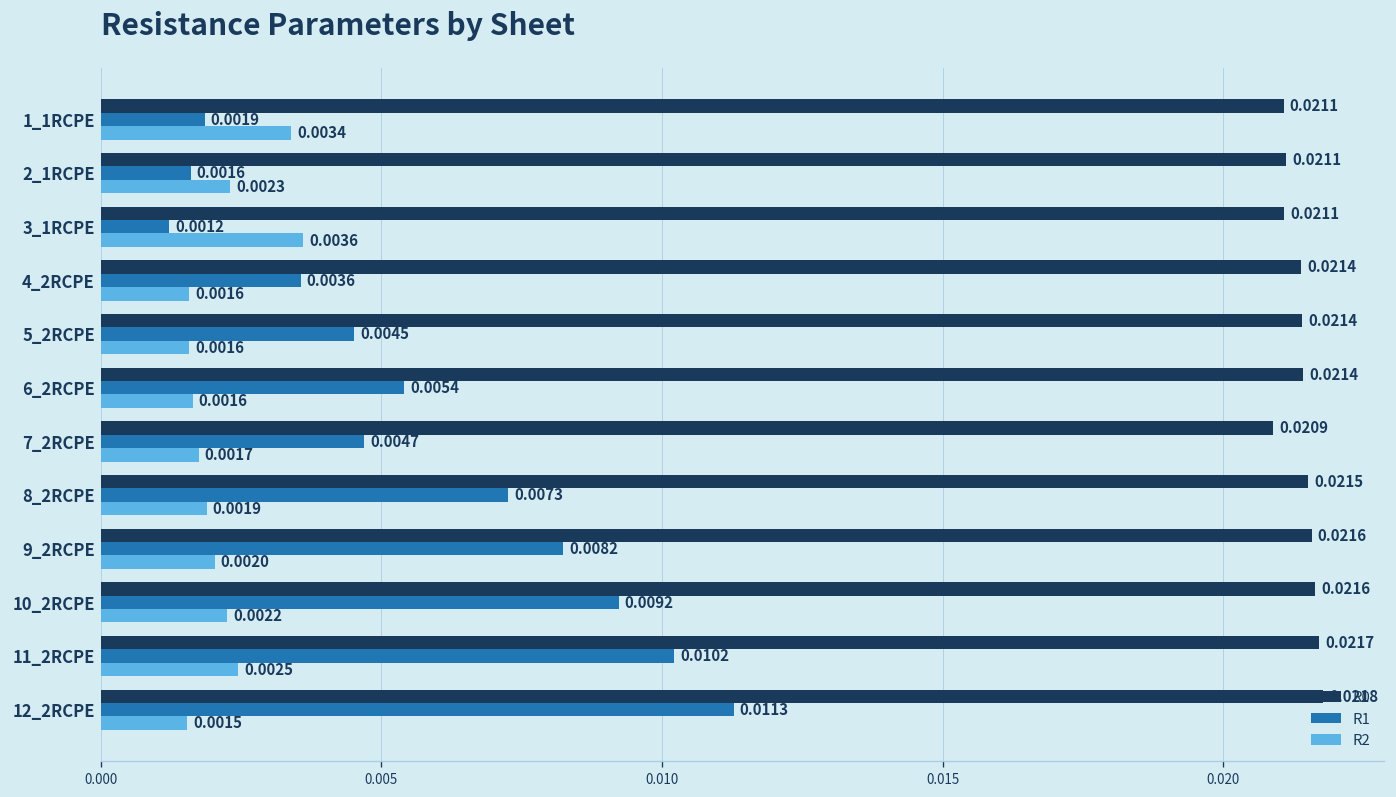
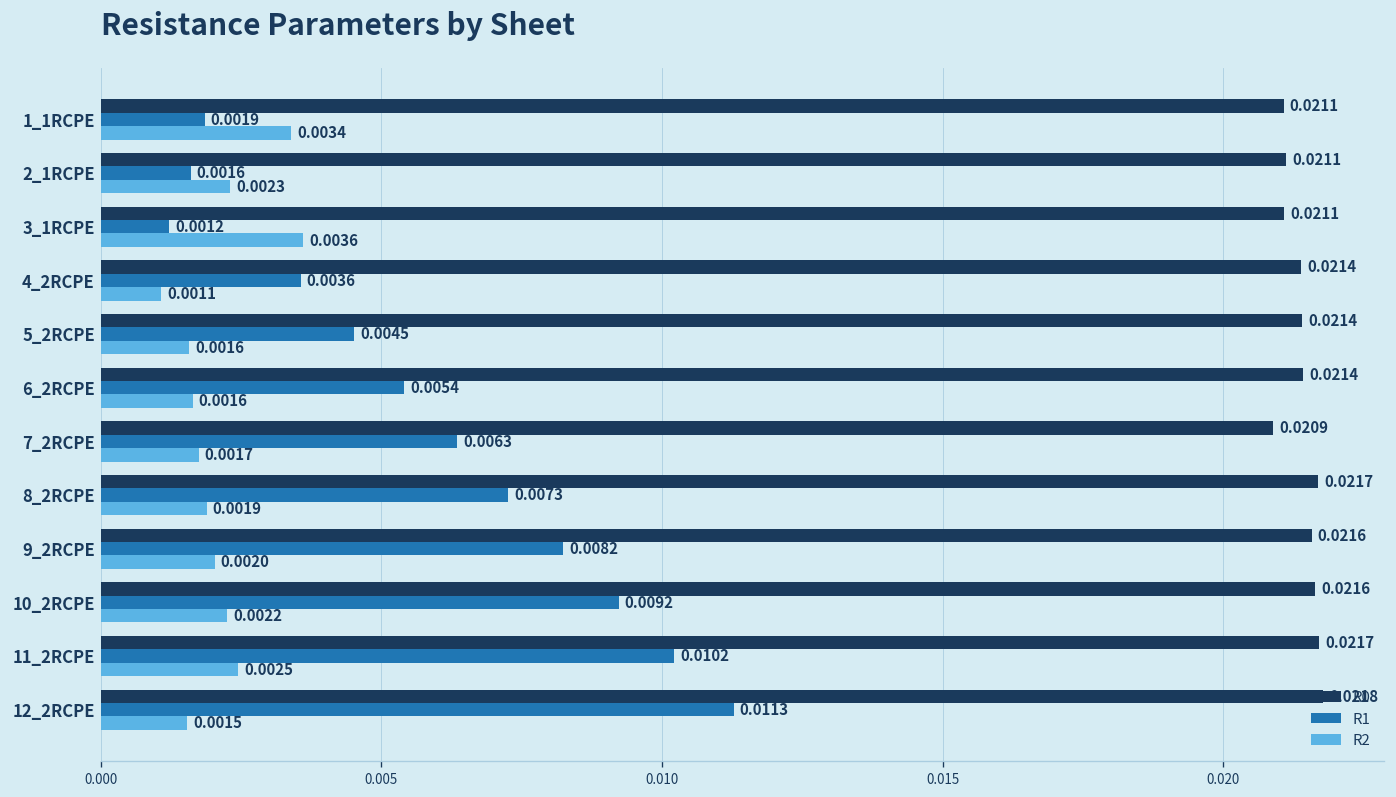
R2, 4_2RCPE: 0.0016 -> 0.0011
R1, 7_2RCPE: 0.0047 -> 0.0063
R0, 8_2RCPE: 0.0215 -> 0.0217
